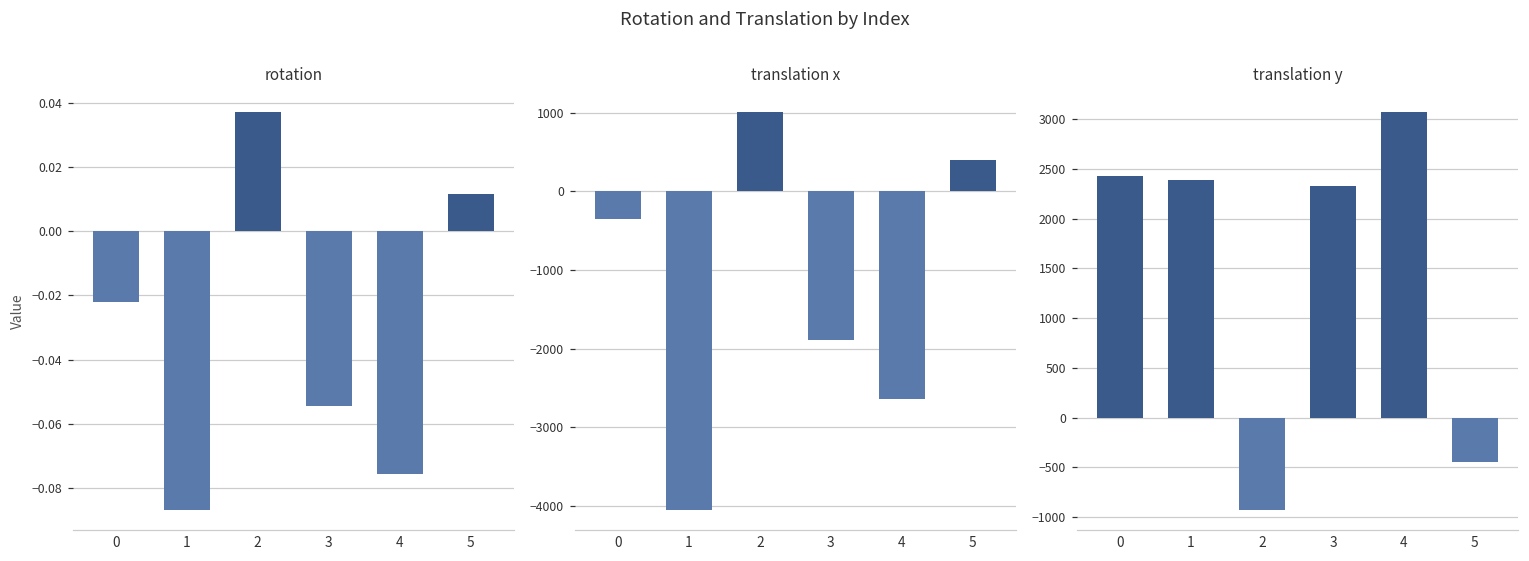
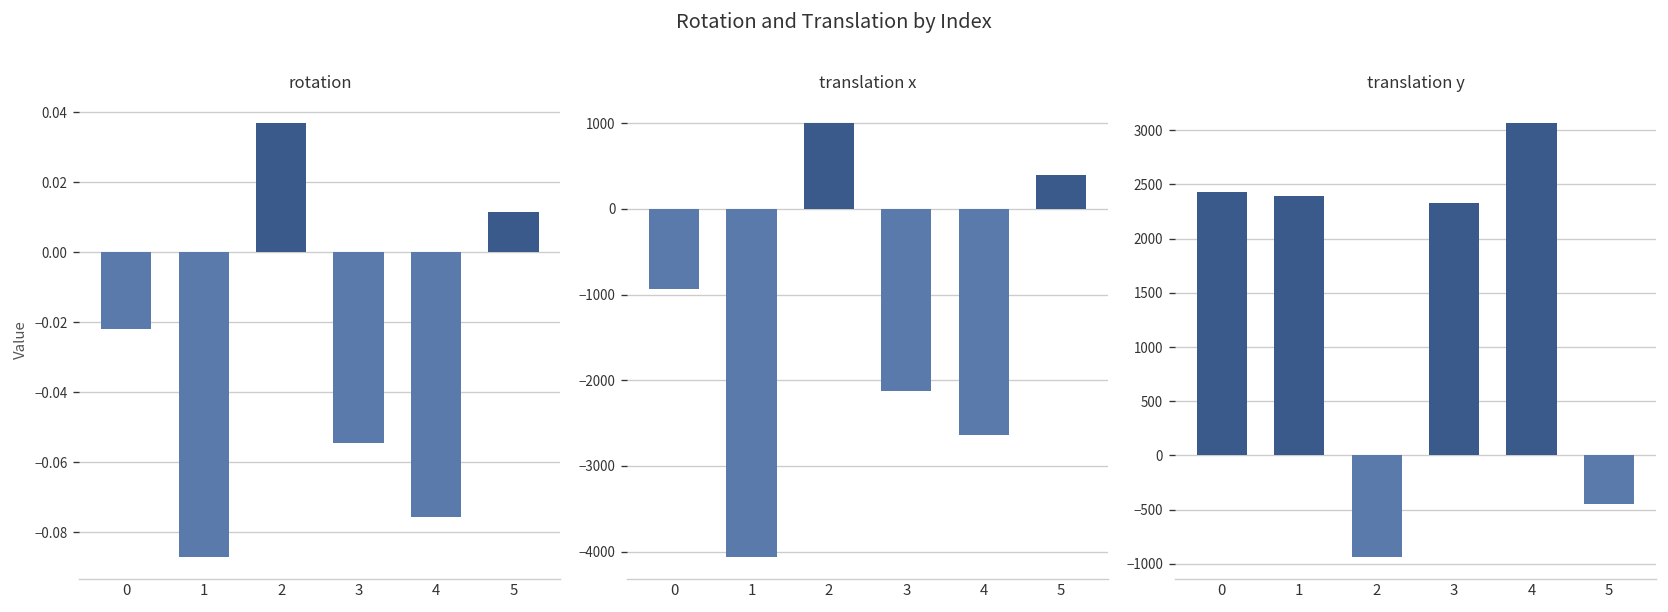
translation x, 0: -300 -> -900
translation x, 3: -1900 -> -2100
